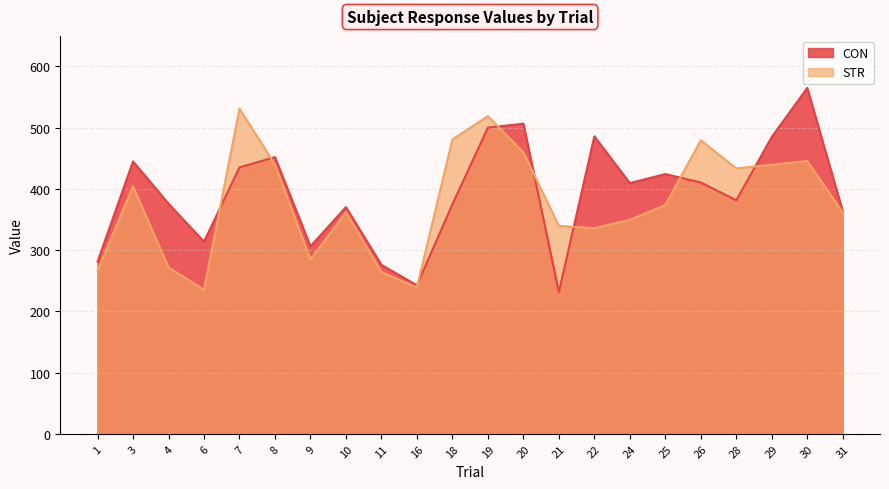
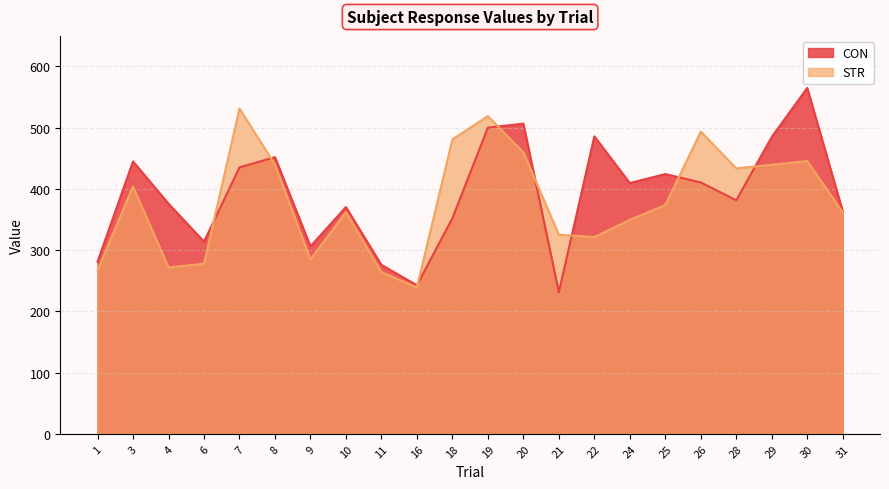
STR, 6: 240 -> 280
CON, 18: 370 -> 350
STR, 21: 340 -> 330
STR, 22: 340 -> 320
STR, 26: 480 -> 490
